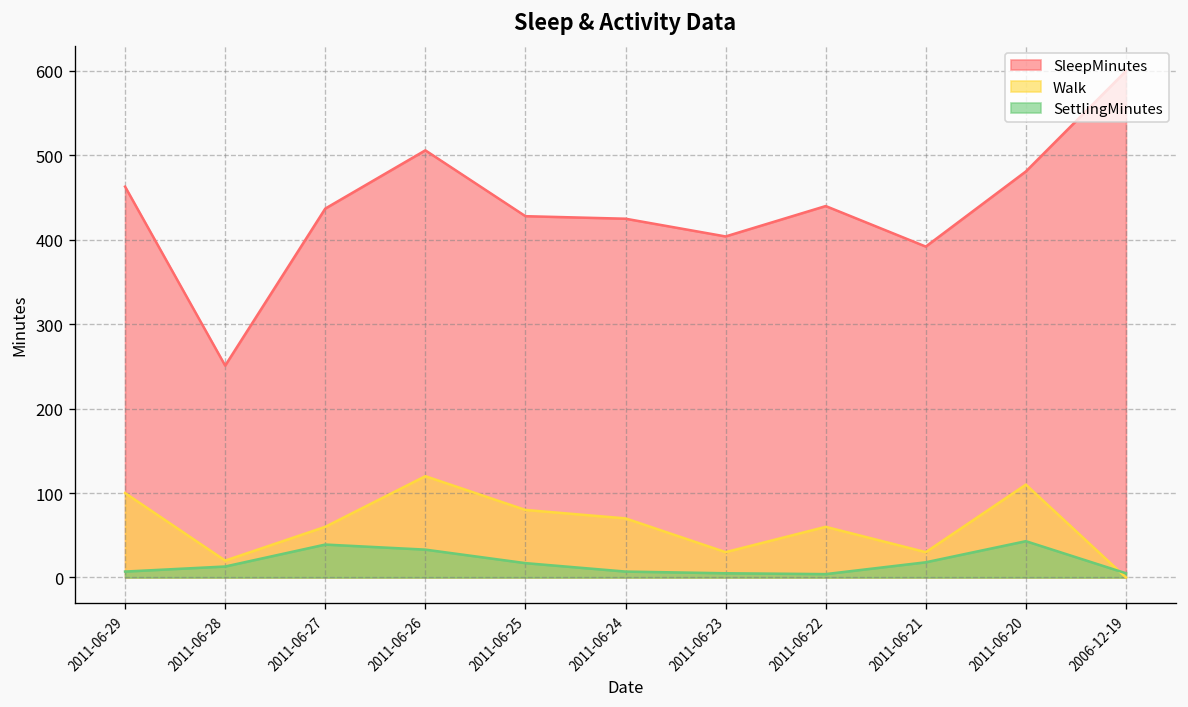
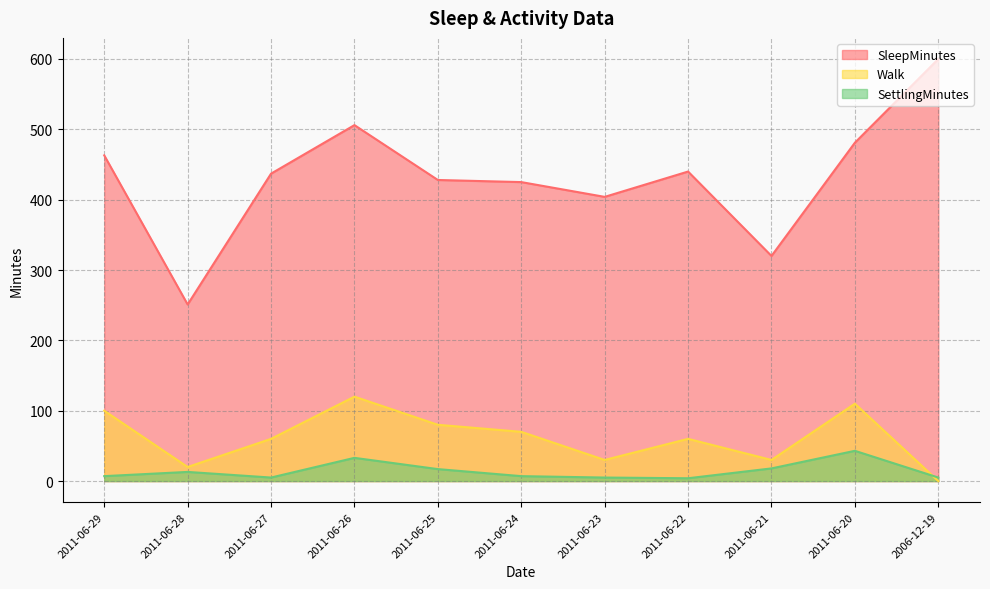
SettlingMinutes, 2011-06-27: 40 -> 10
SleepMinutes, 2011-06-21: 390 -> 320
